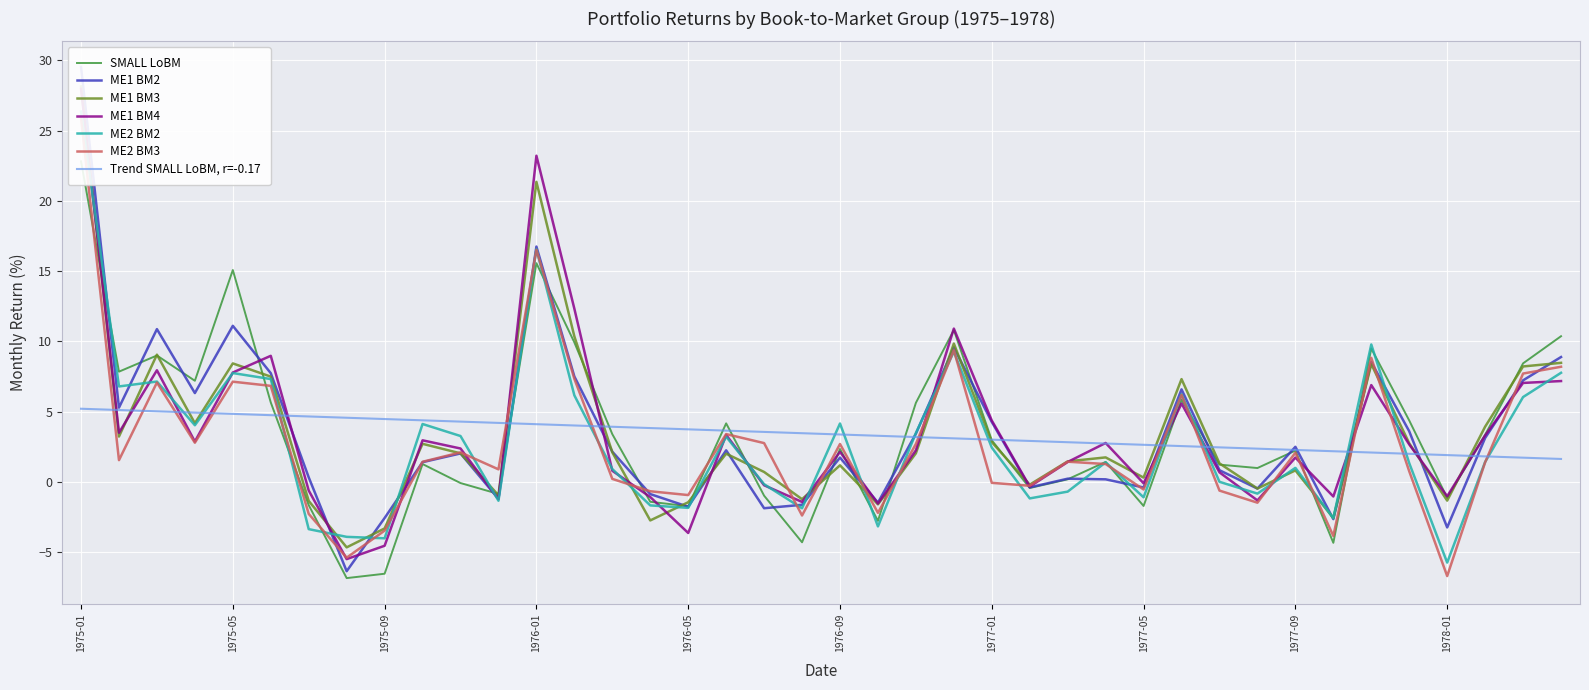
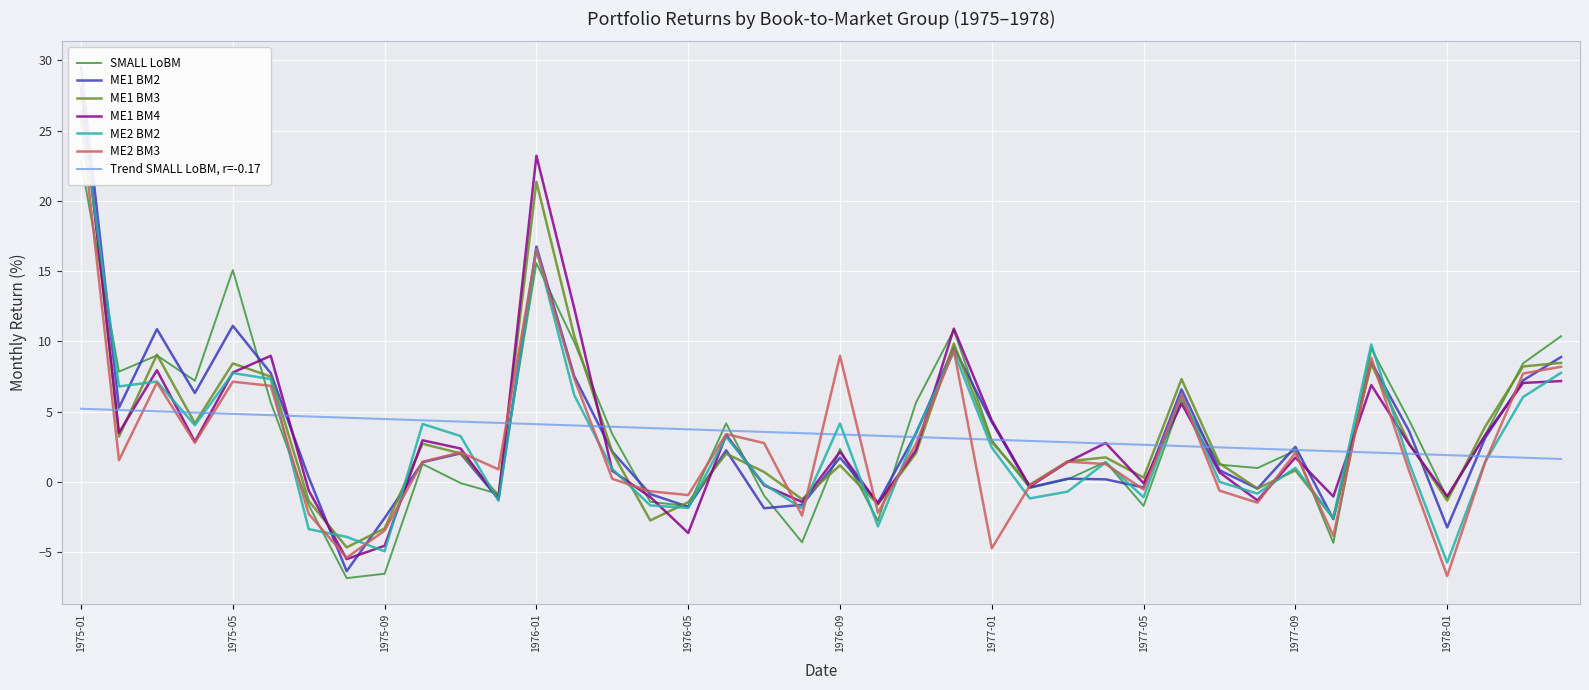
ME2 BM2, 1975-09: -4.0 -> -5.0
ME2 BM3, 1976-09: 2.7 -> 9.0
ME2 BM3, 1977-01: -0.1 -> -4.7
